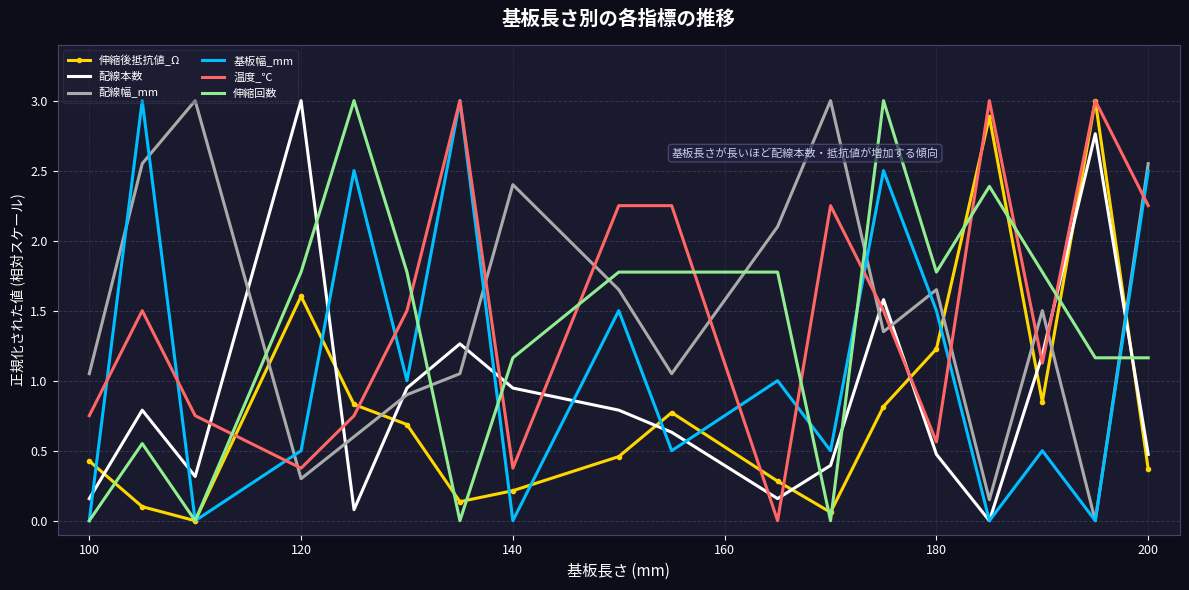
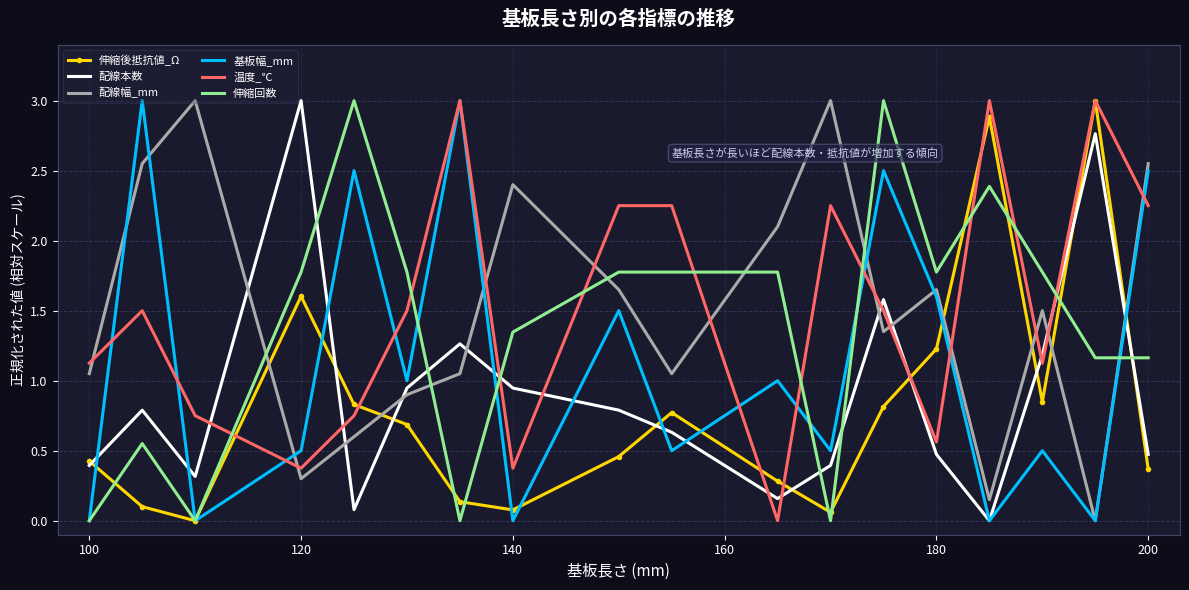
配線本数, 100: 0.16 -> 0.39
温度_℃, 100: 0.75 -> 1.13
伸縮後抵抗値_Ω, 140: 0.21 -> 0.08
伸縮回数, 140: 1.16 -> 1.35
基板幅_mm, 180: 1.50 -> 1.60
